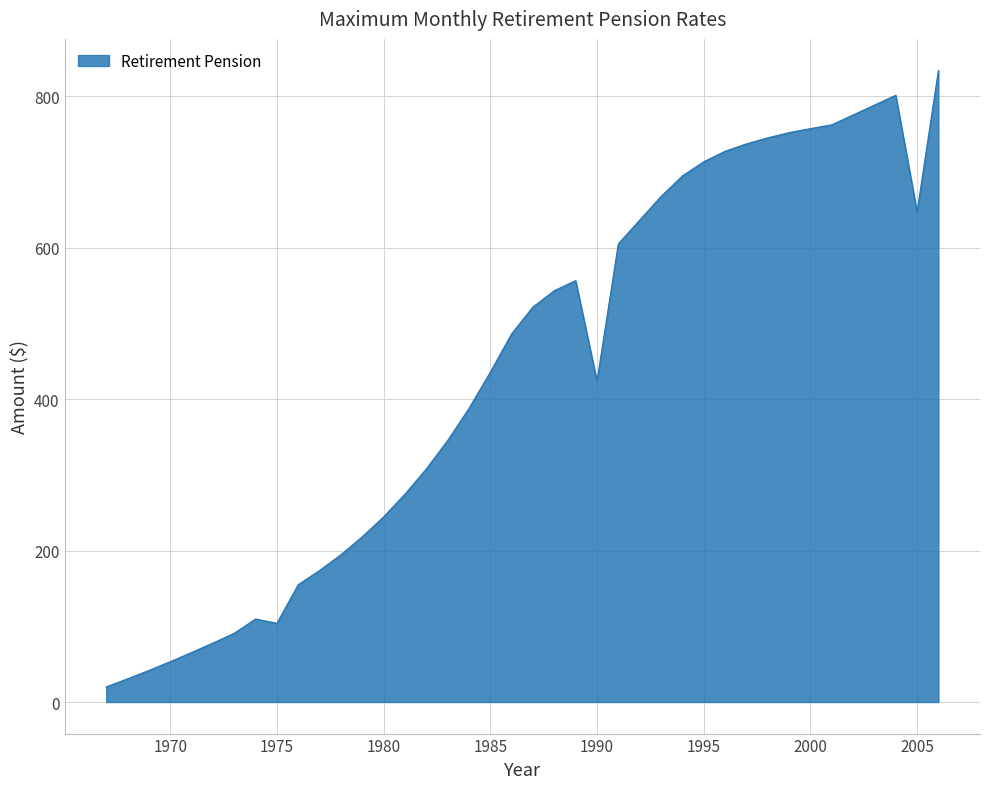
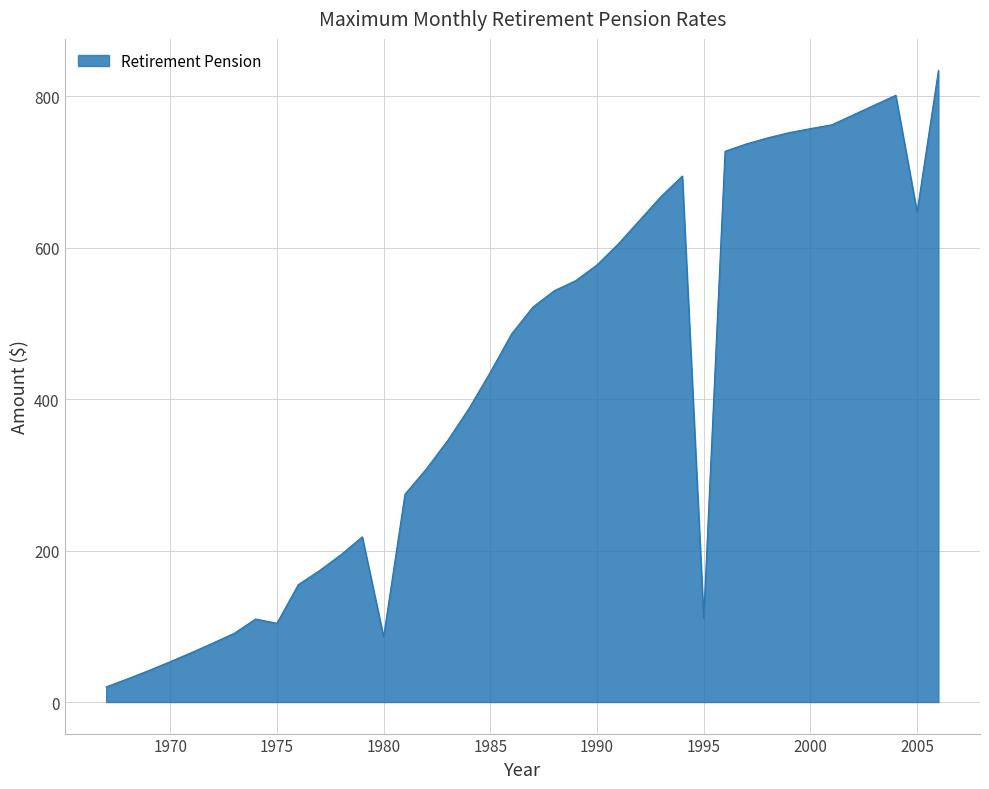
1980: 240 -> 90
1990: 420 -> 580
1995: 710 -> 110
